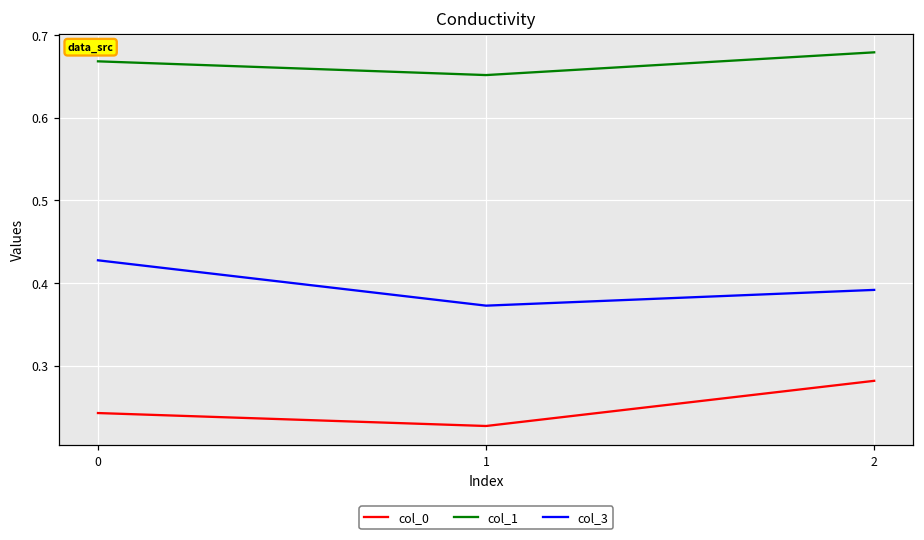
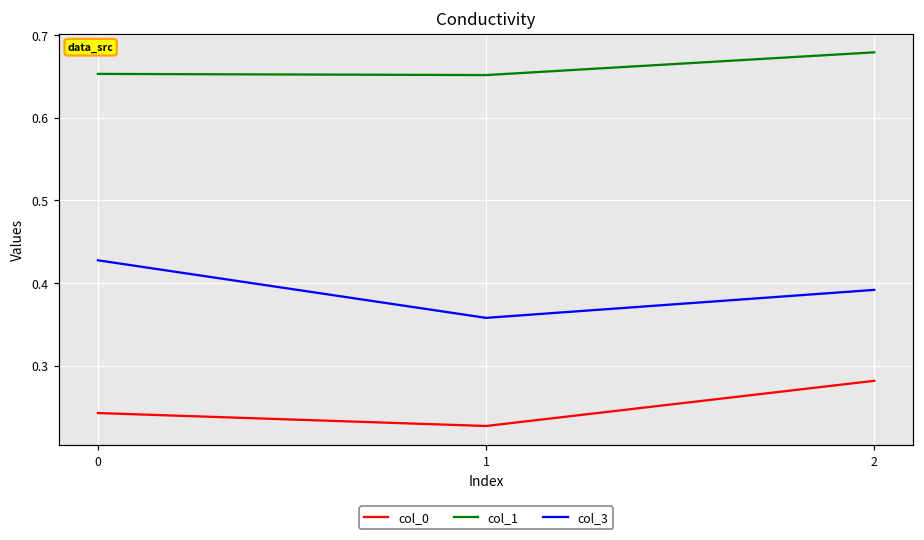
col_1, 0: 0.67 -> 0.65
col_3, 1: 0.37 -> 0.36
